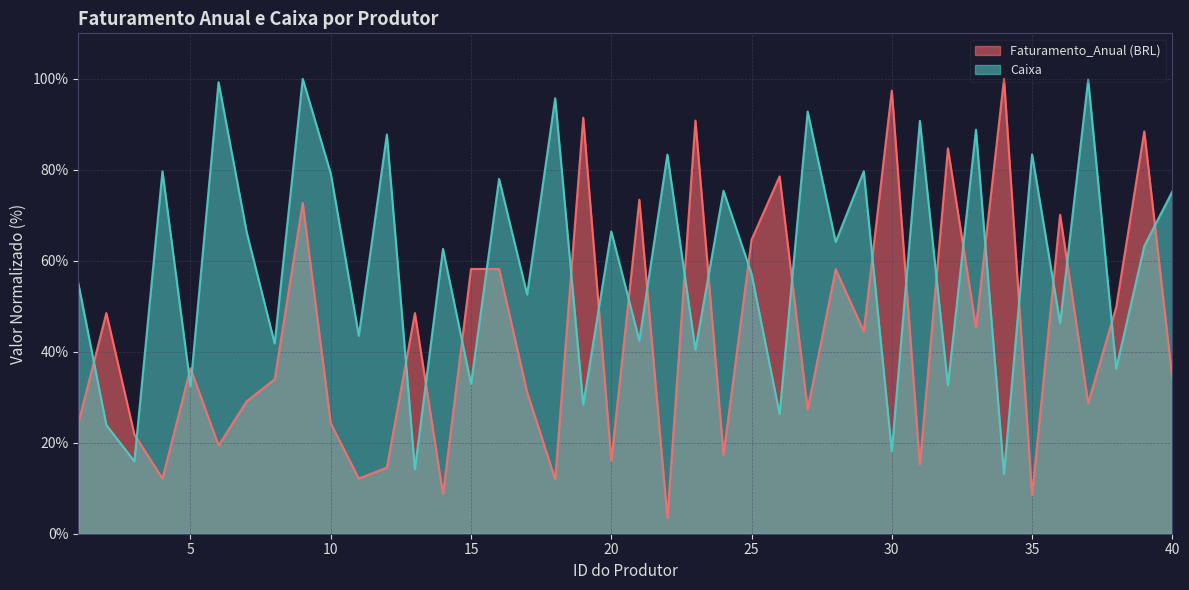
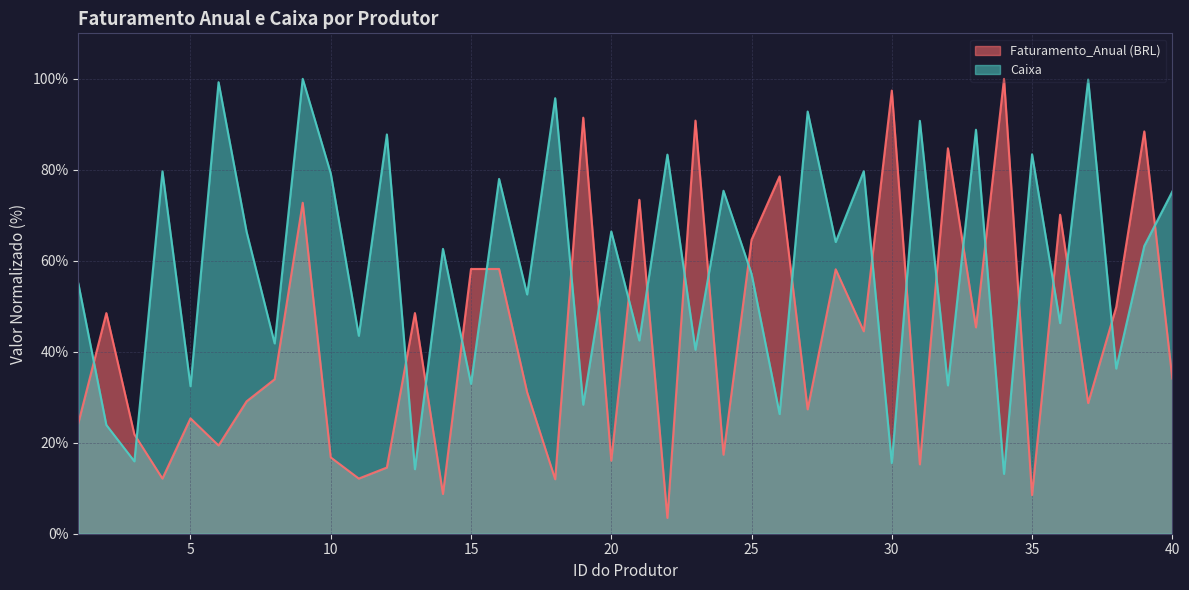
Faturamento_Anual (BRL), 5: 36% -> 25%
Faturamento_Anual (BRL), 10: 24% -> 17%
Caixa, 30: 18% -> 16%
